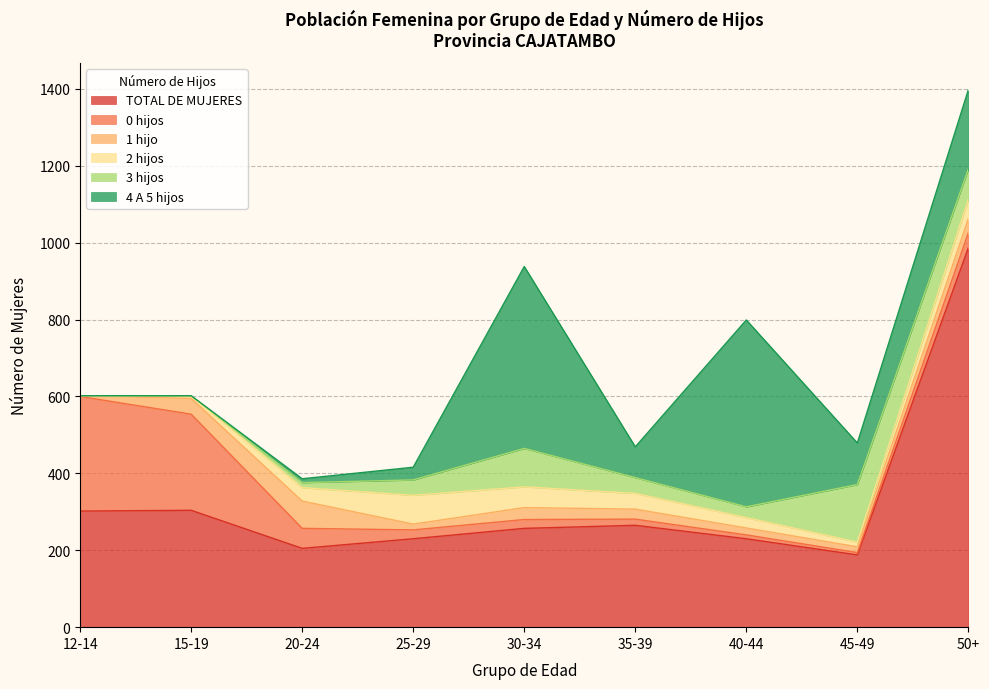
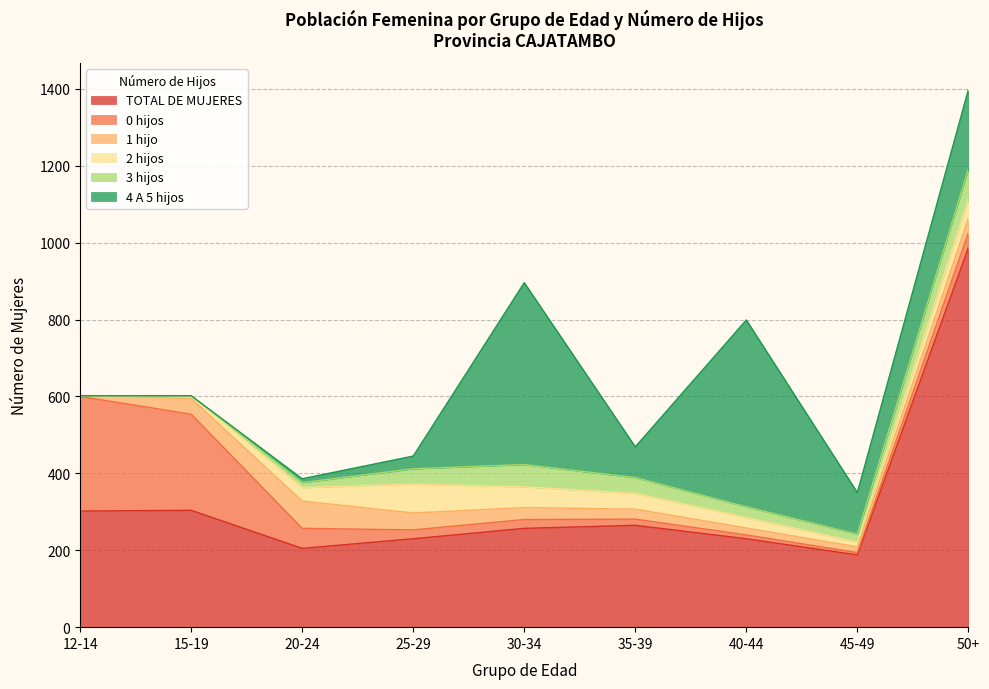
1 hijo, 25-29: 20 -> 40
3 hijos, 30-34: 100 -> 60
3 hijos, 45-49: 150 -> 20
